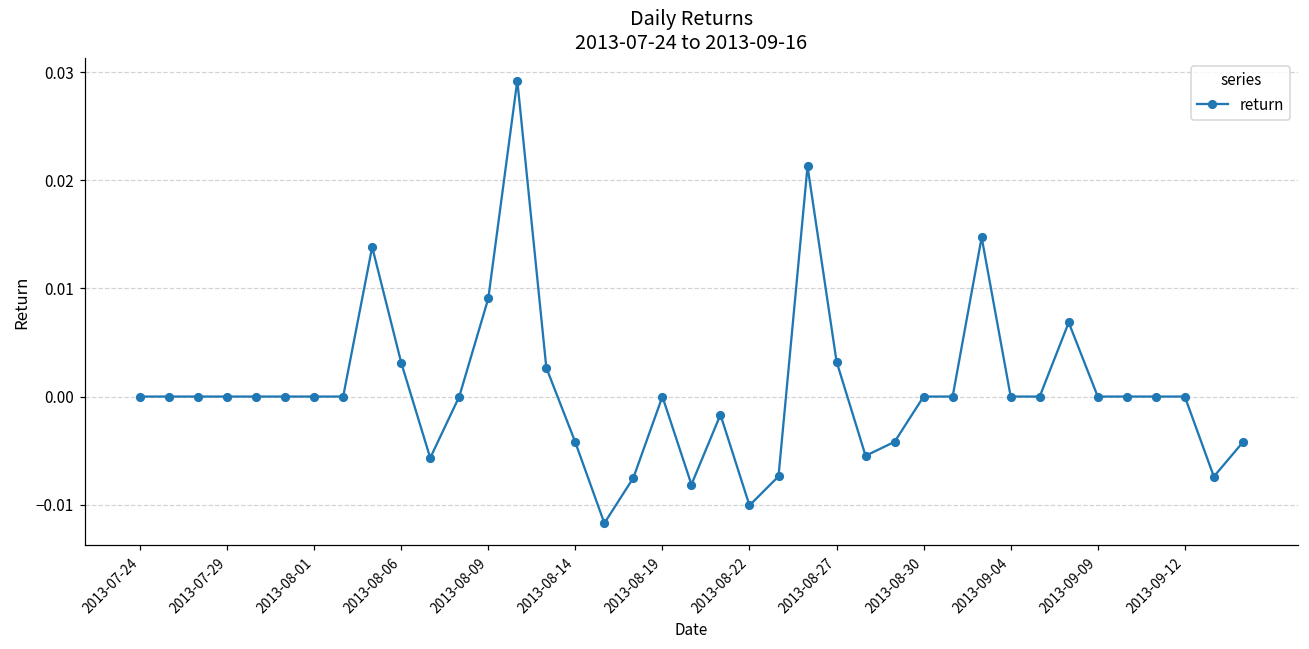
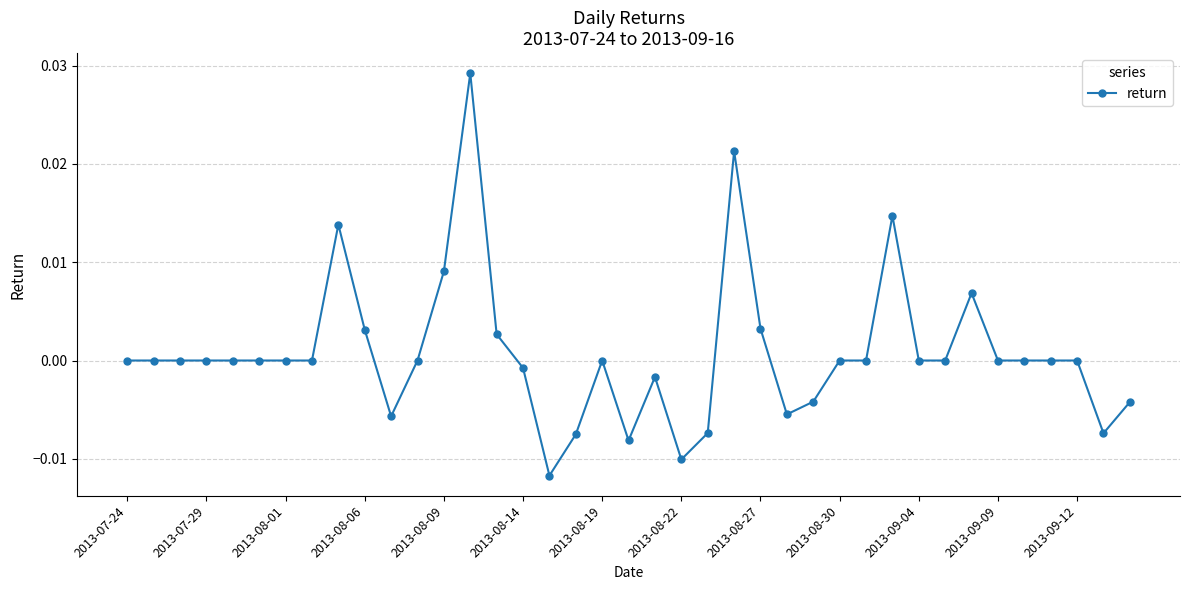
2013-08-14: -0.004 -> -0.001
